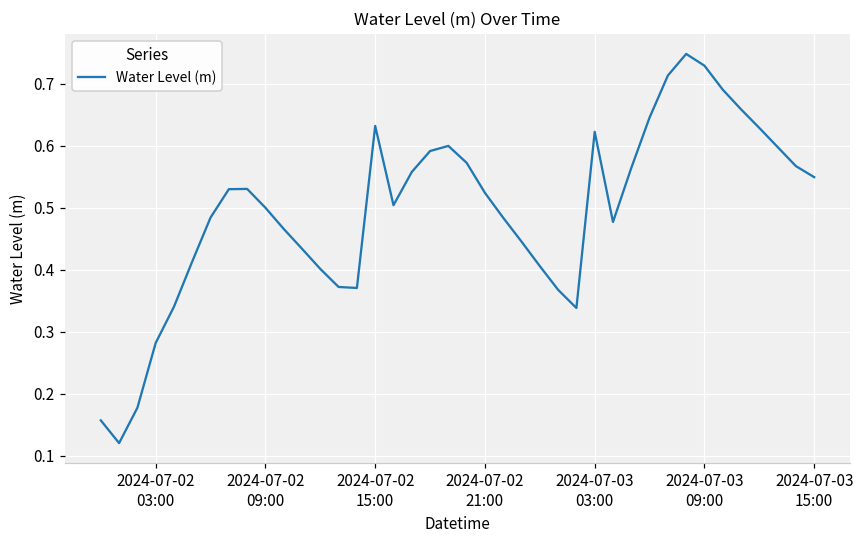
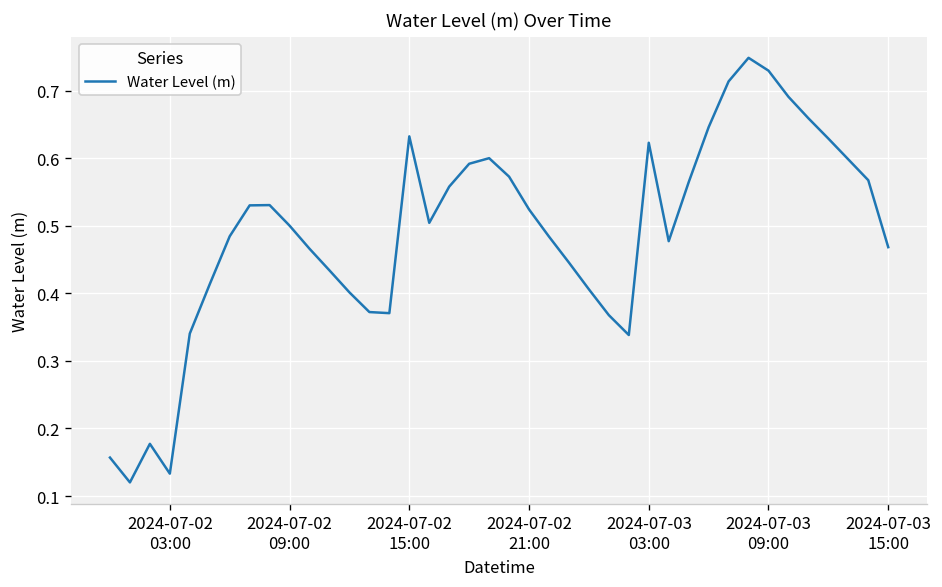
2024-07-02 03:00: 0.28 -> 0.13
2024-07-03 15:00: 0.55 -> 0.47
